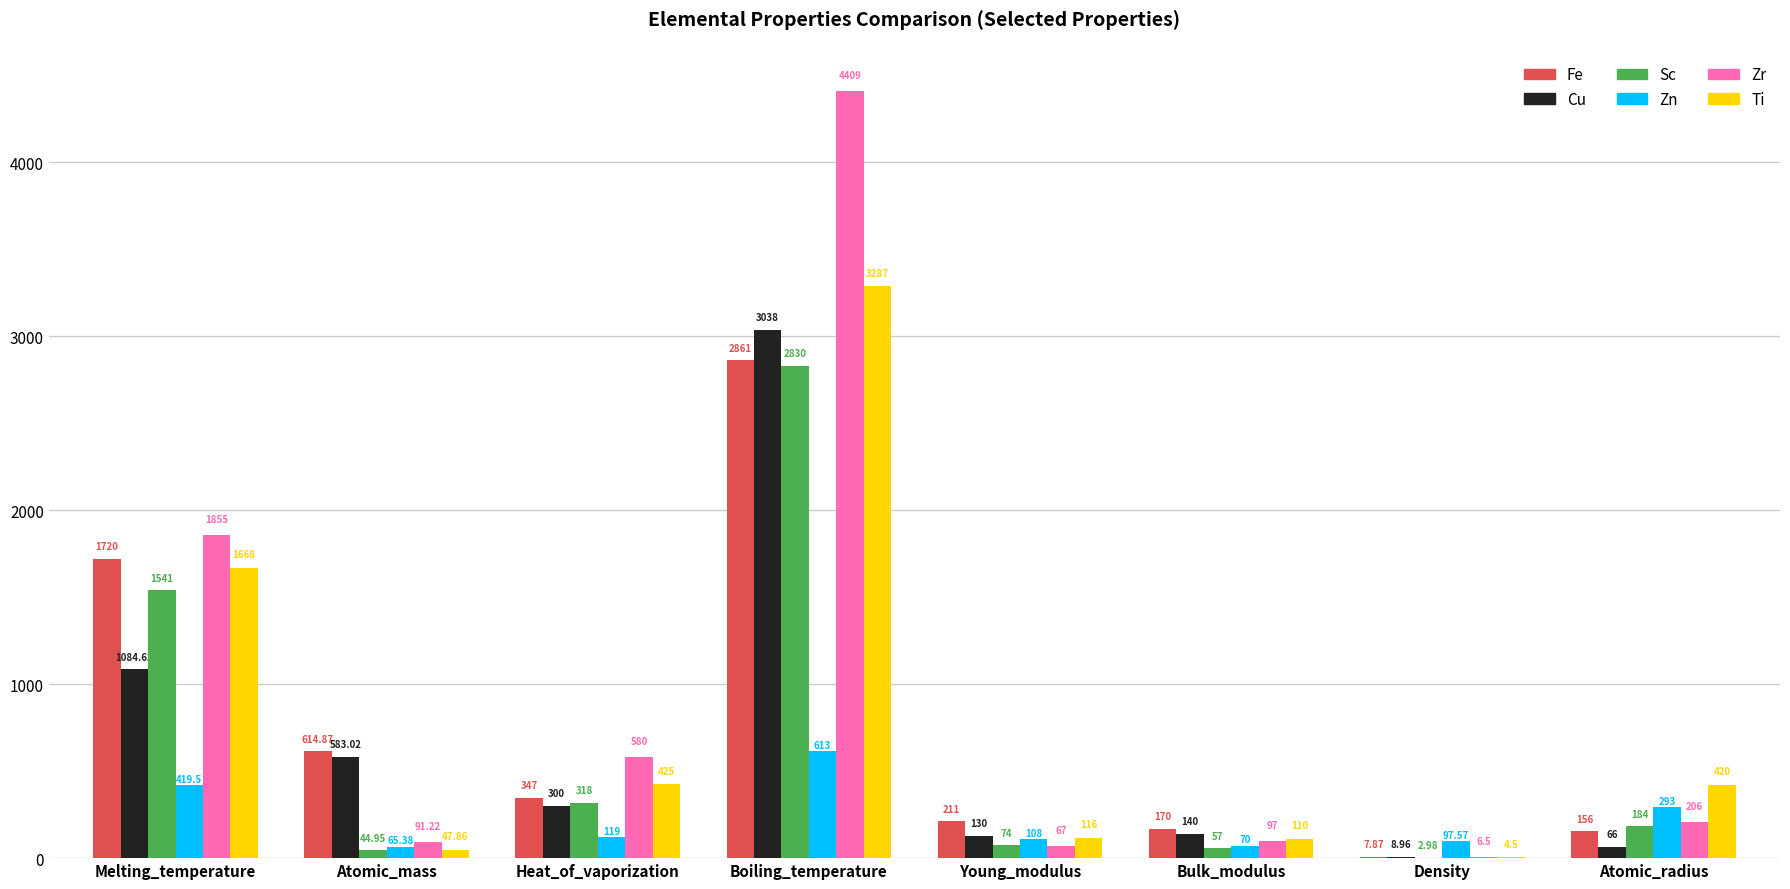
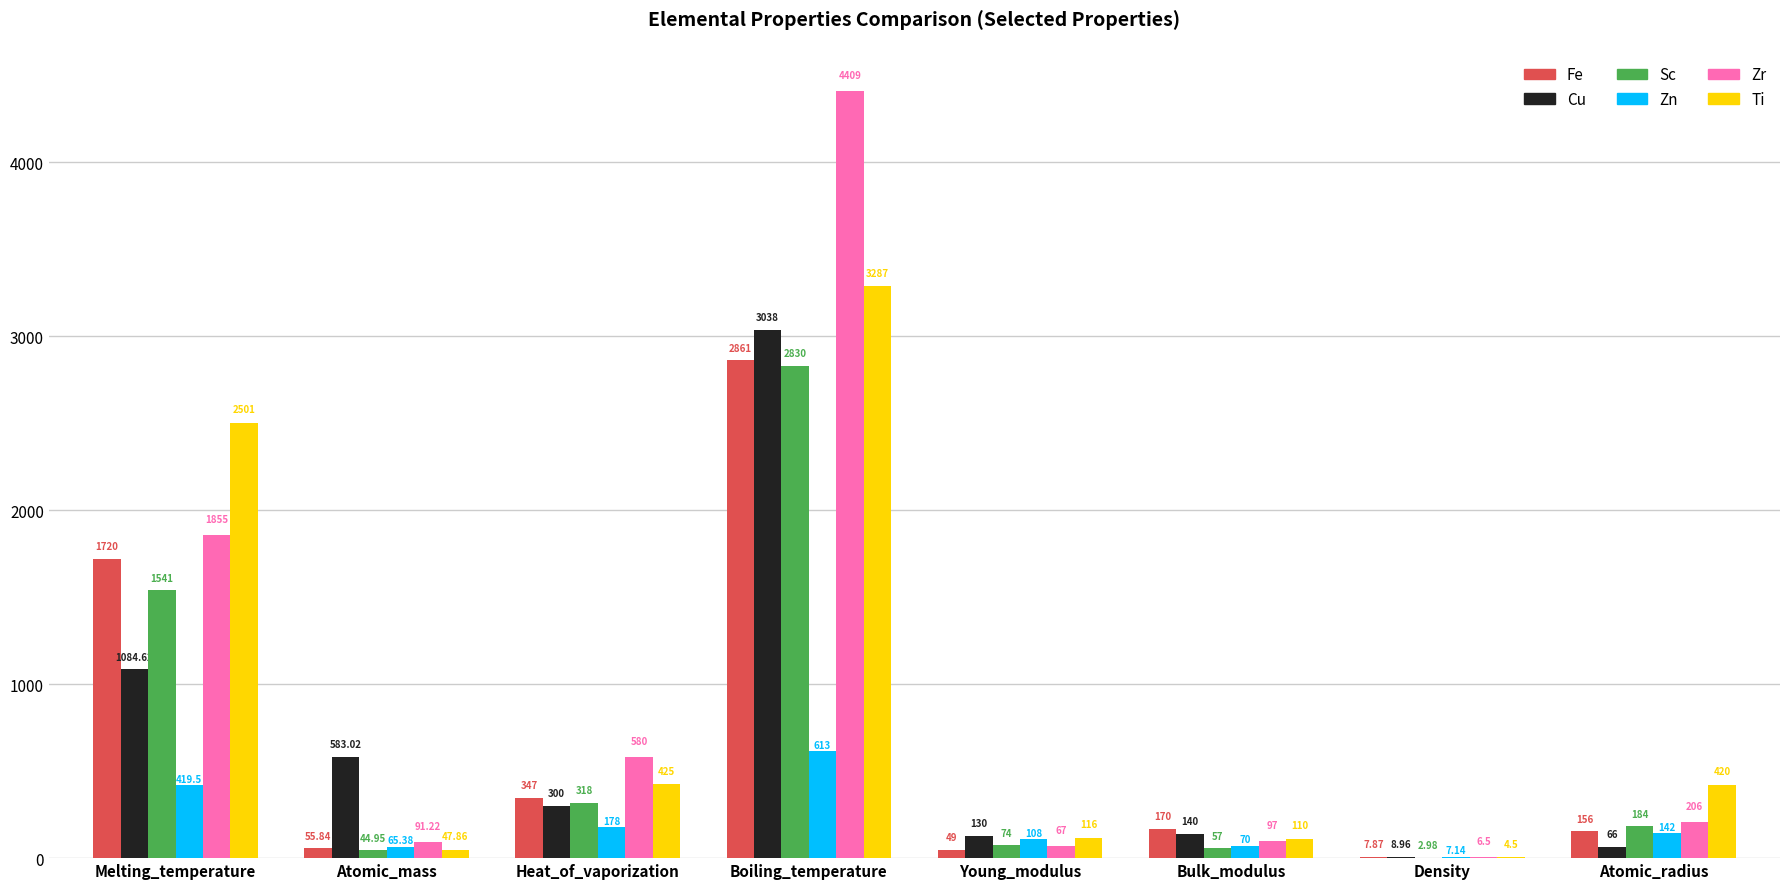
Ti, Melting_temperature: 1668 -> 2501
Fe, Atomic_mass: 614.87 -> 55.84
Zn, Heat_of_vaporization: 119 -> 178
Fe, Young_modulus: 211 -> 49
Zn, Density: 97.57 -> 7.14
Zn, Atomic_radius: 293 -> 142
